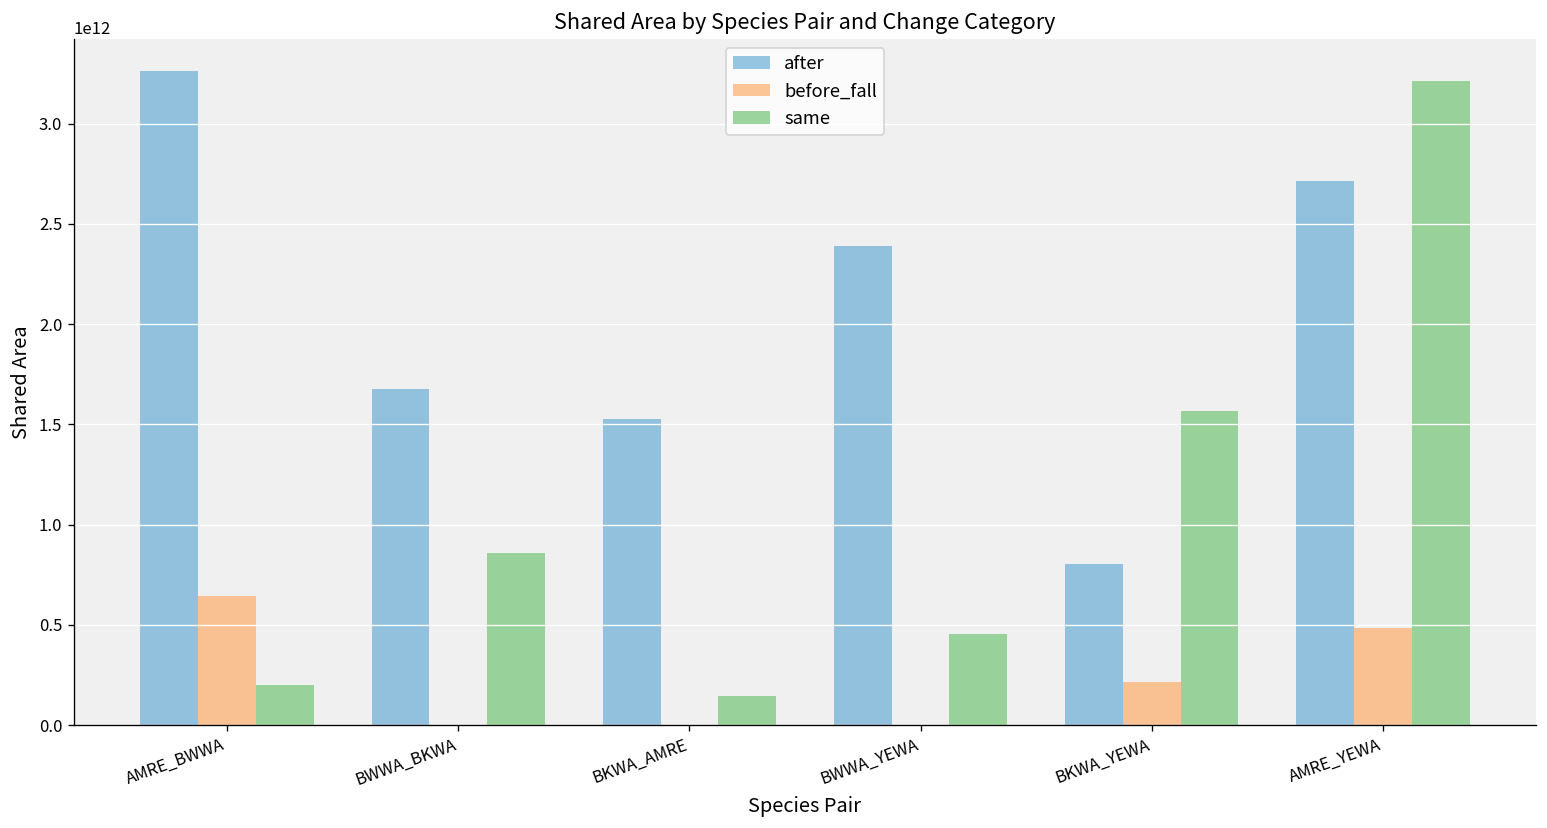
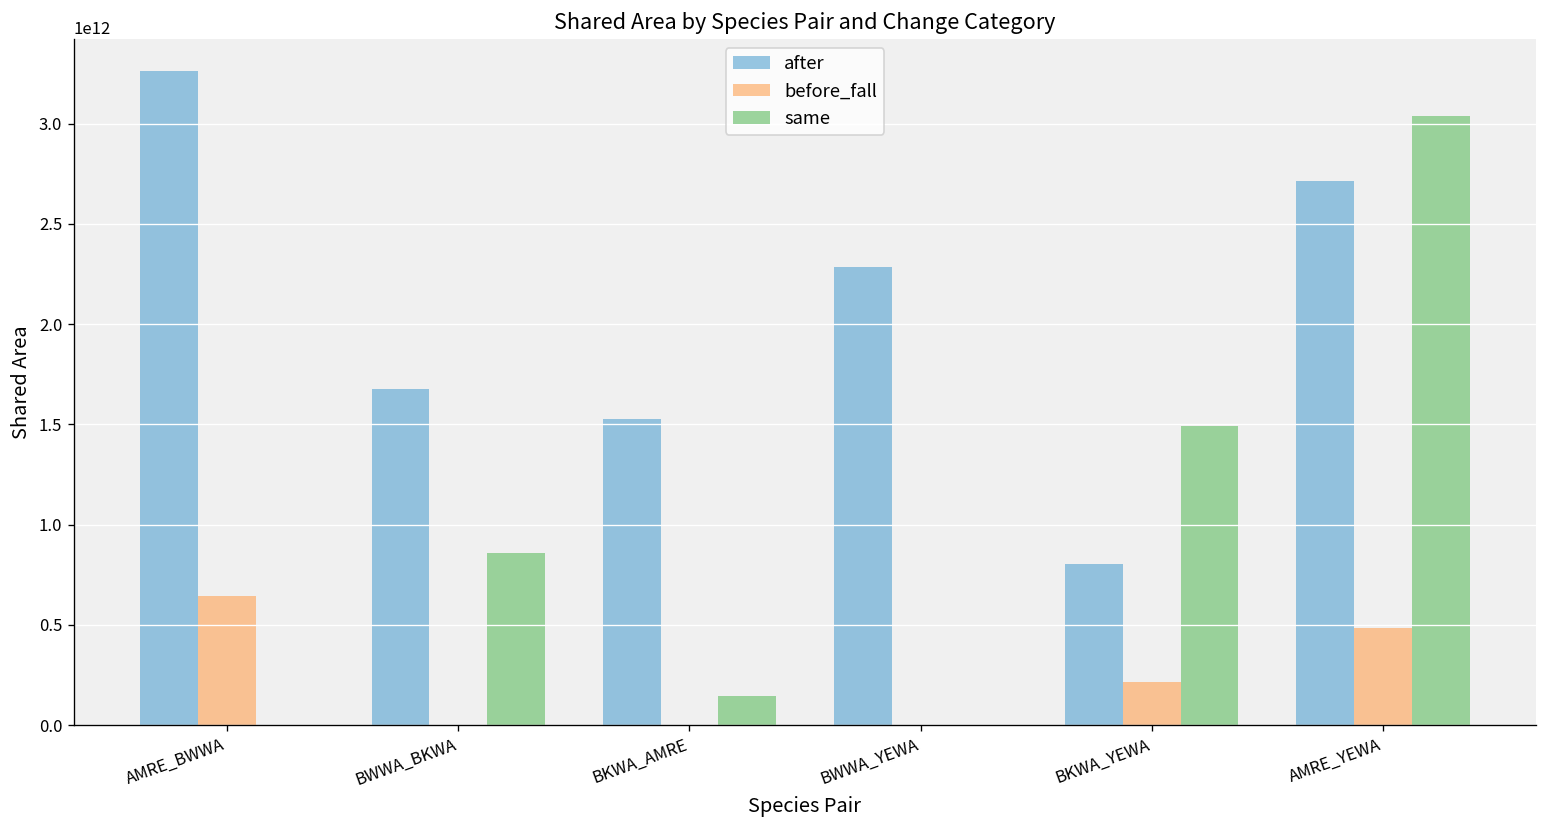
same, AMRE_BWWA: 200000000000 -> 0
after, BWWA_YEWA: 2390000000000 -> 2280000000000
same, BWWA_YEWA: 460000000000 -> 0
same, BKWA_YEWA: 1570000000000 -> 1490000000000
same, AMRE_YEWA: 3210000000000 -> 3040000000000
